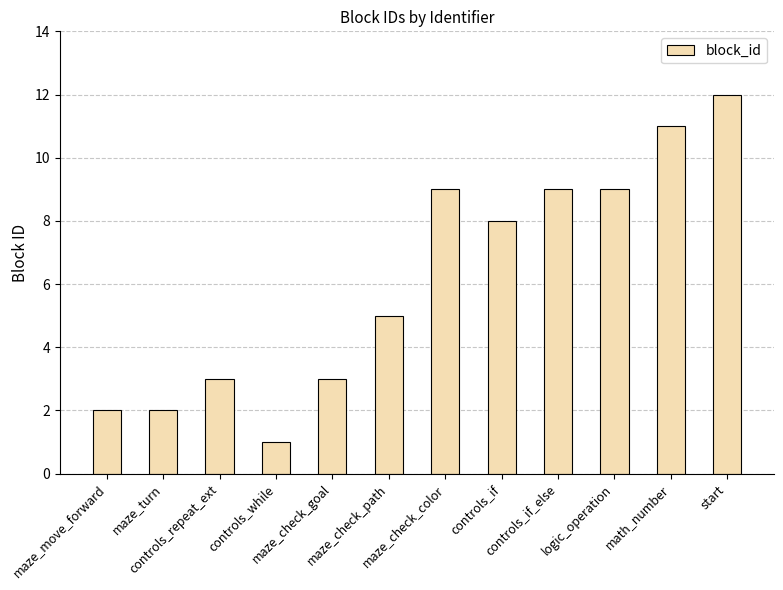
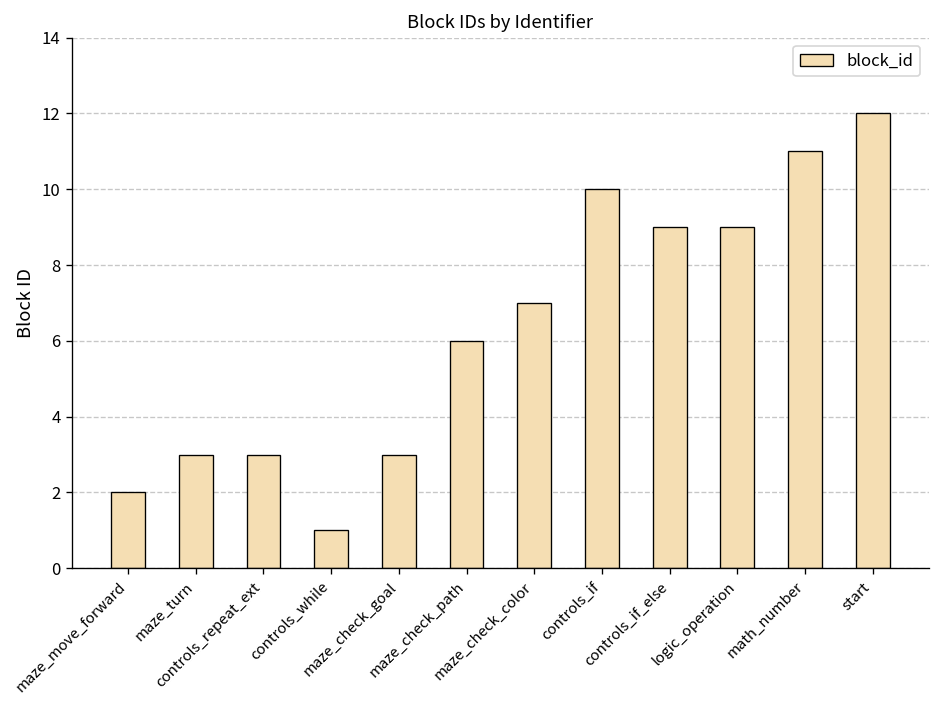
maze_turn: 2 -> 3
maze_check_path: 5 -> 6
maze_check_color: 9 -> 7
controls_if: 8 -> 10
